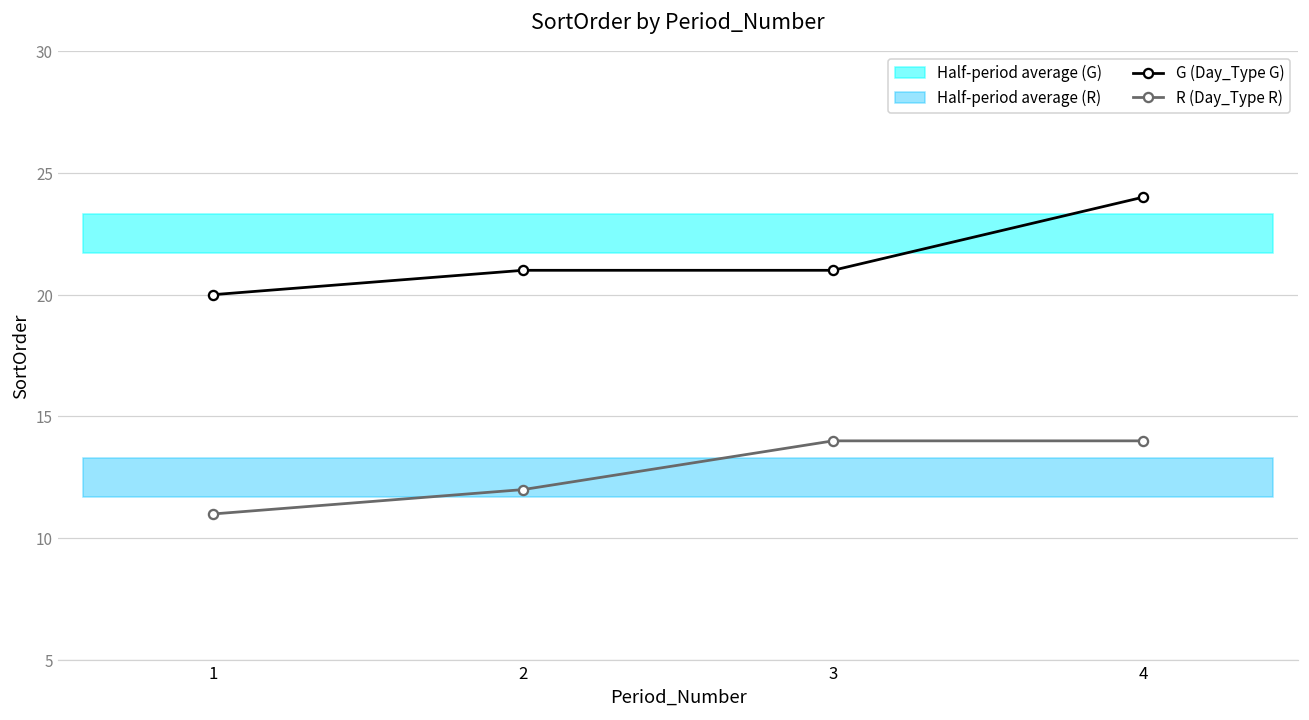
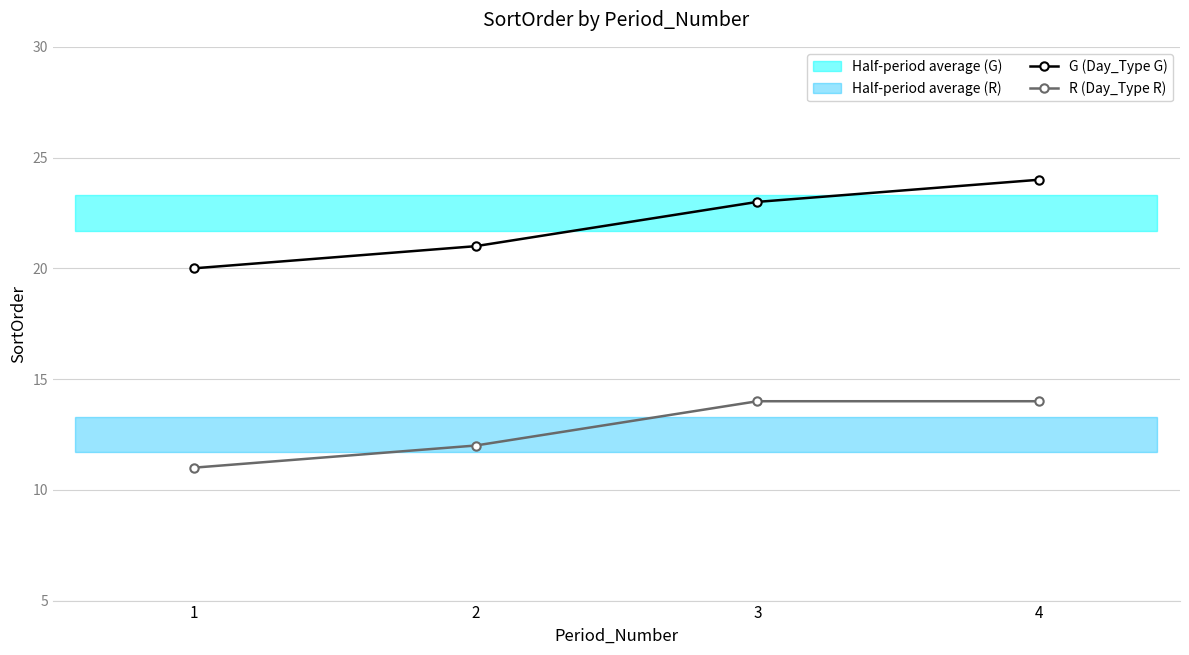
G (Day_Type G), 3: 21 -> 23
